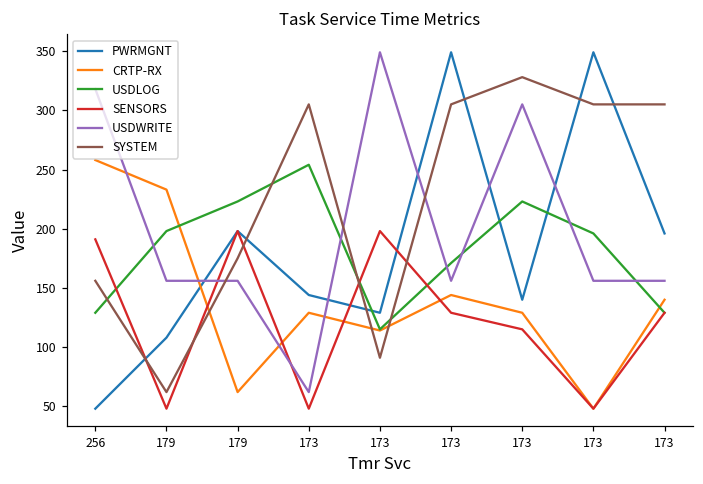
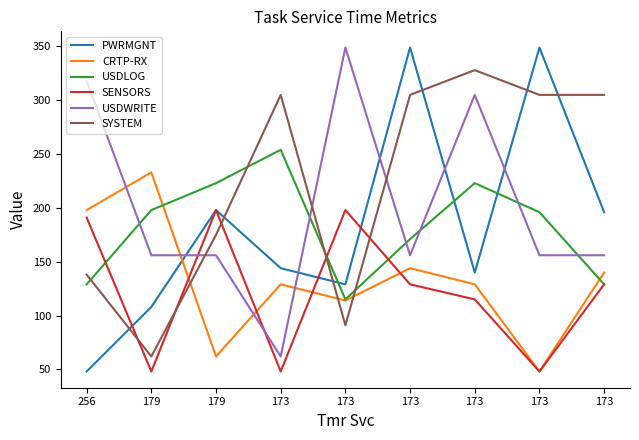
CRTP-RX, 256: 258 -> 198
SYSTEM, 256: 156 -> 138
